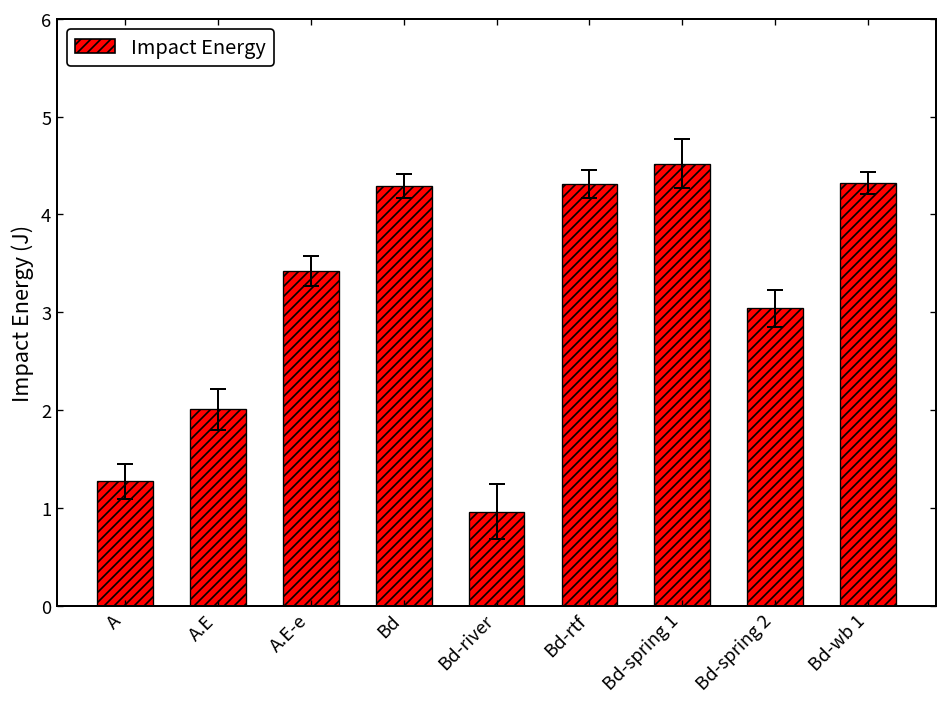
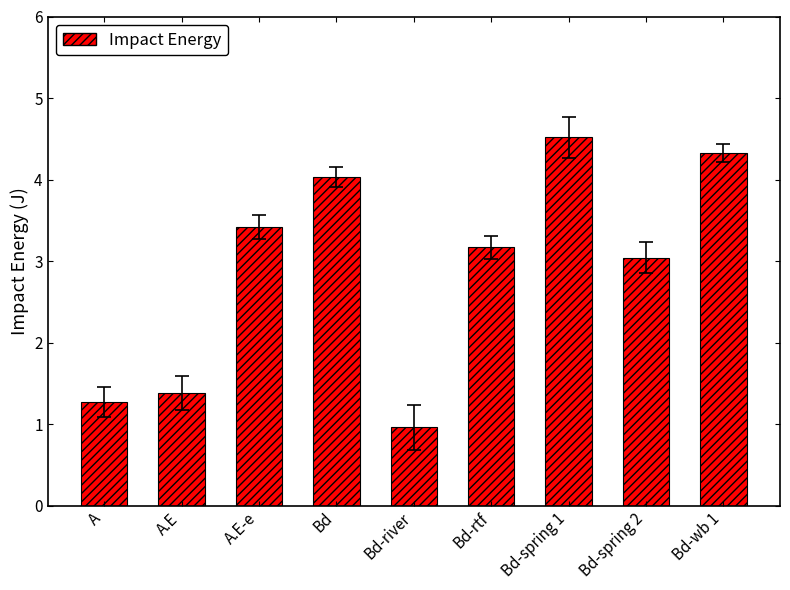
Impact Energy, A.E: 2.0 -> 1.4
Impact Energy, Bd: 4.3 -> 4.0
Impact Energy, Bd-rtf: 4.3 -> 3.2
